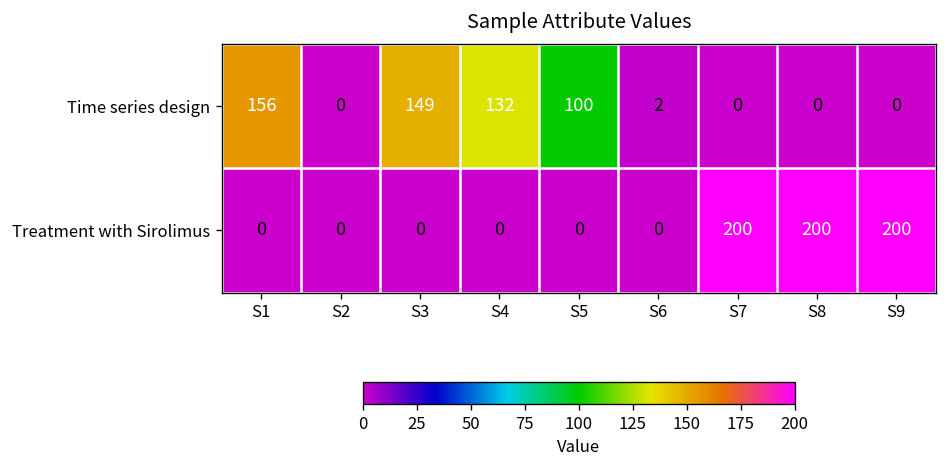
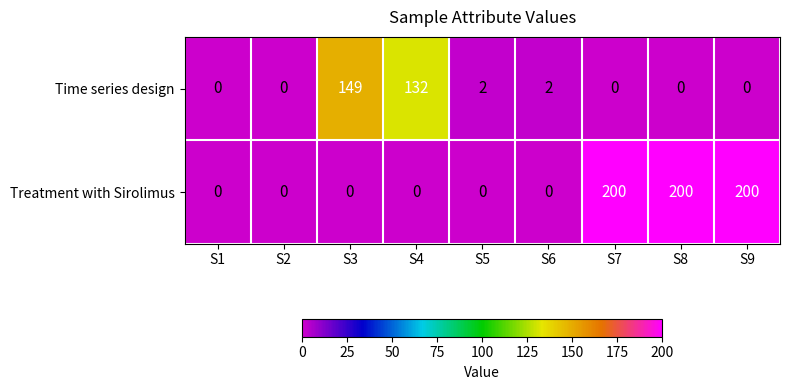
Time series design, S1: 156 -> 0
Time series design, S5: 100 -> 2
